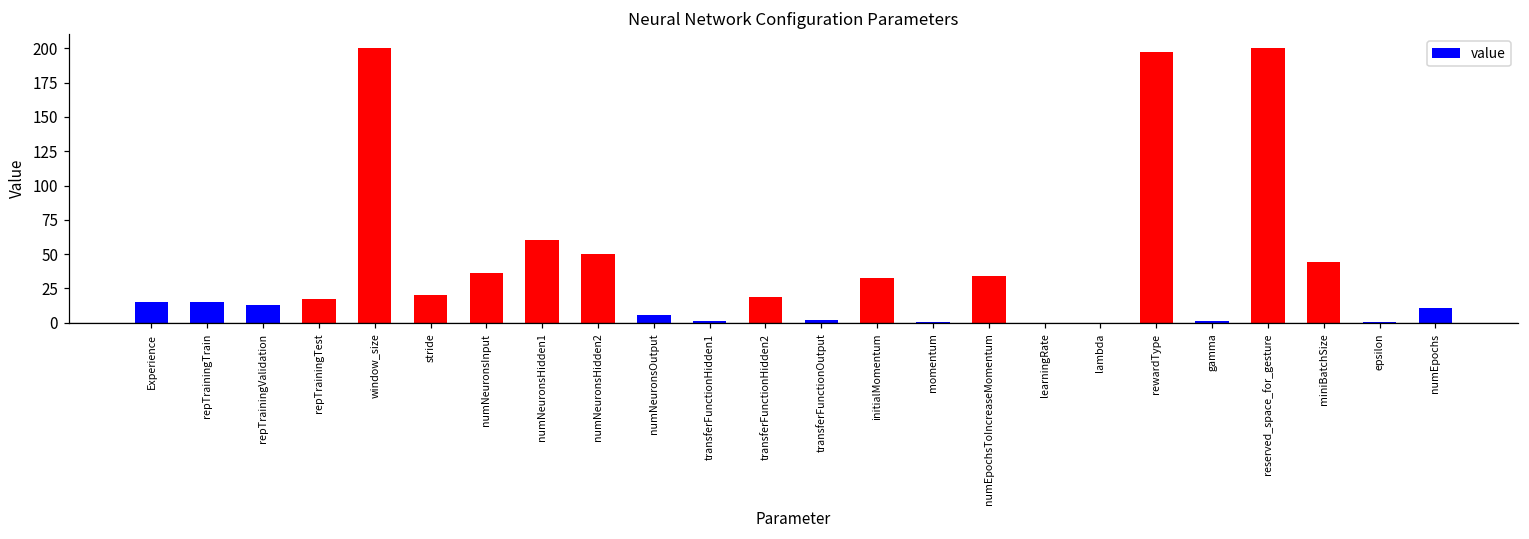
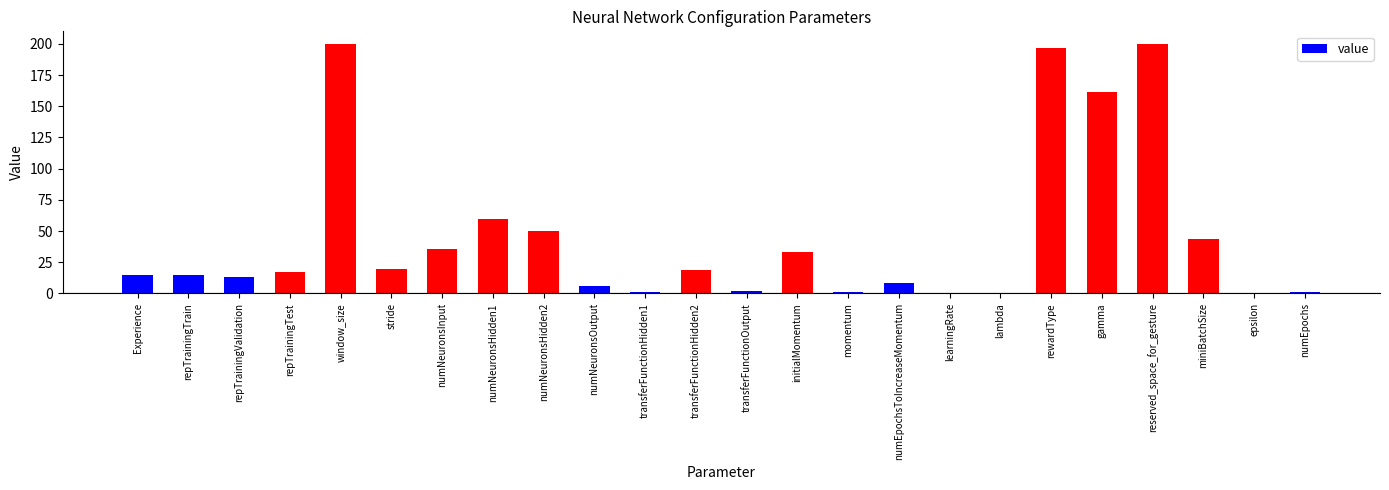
numEpochsToIncreaseMomentum: 34 -> 8
gamma: 1 -> 162
numEpochs: 11 -> 1
